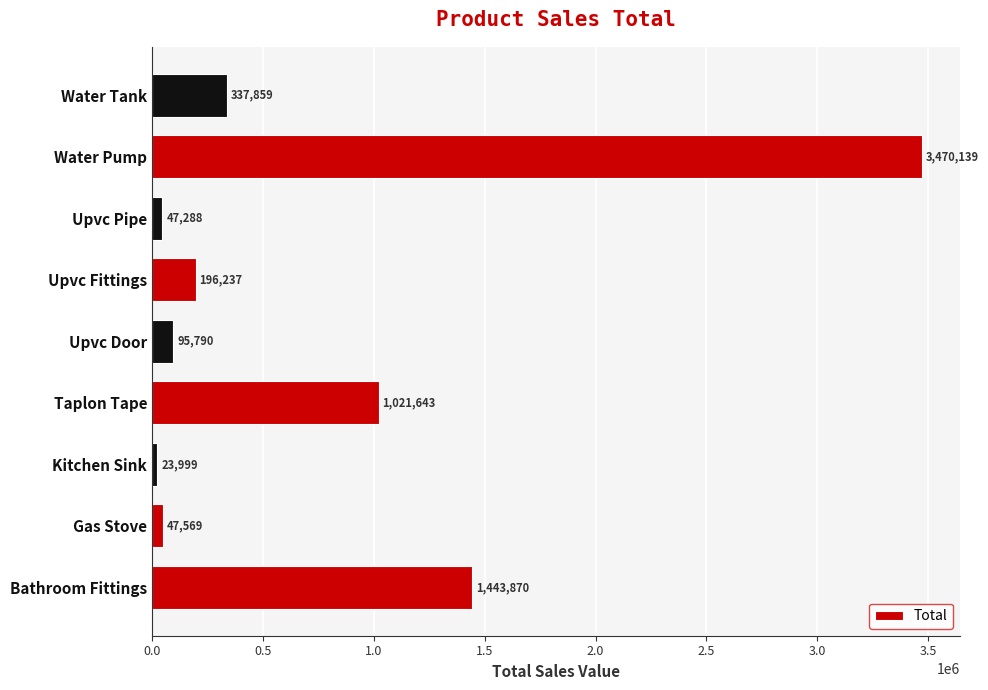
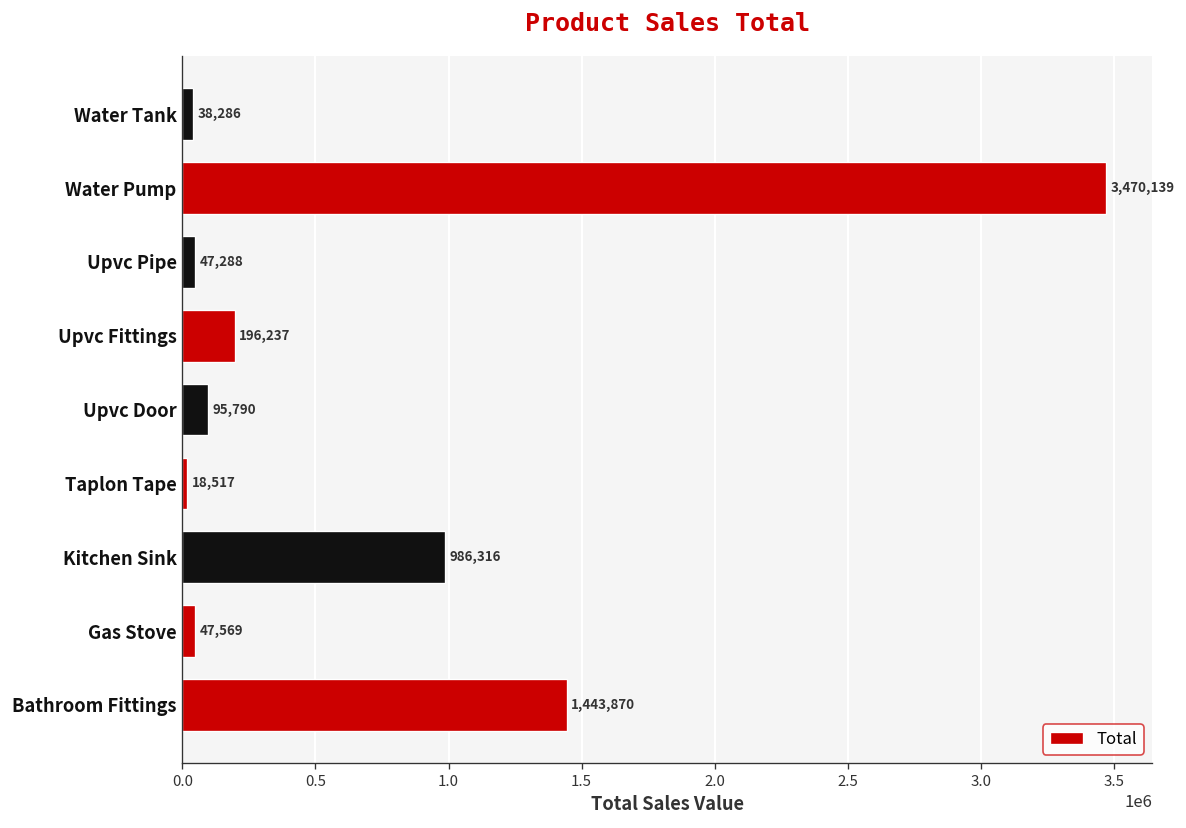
Water Tank: 337,859 -> 38,286
Taplon Tape: 1,021,643 -> 18,517
Kitchen Sink: 23,999 -> 986,316
